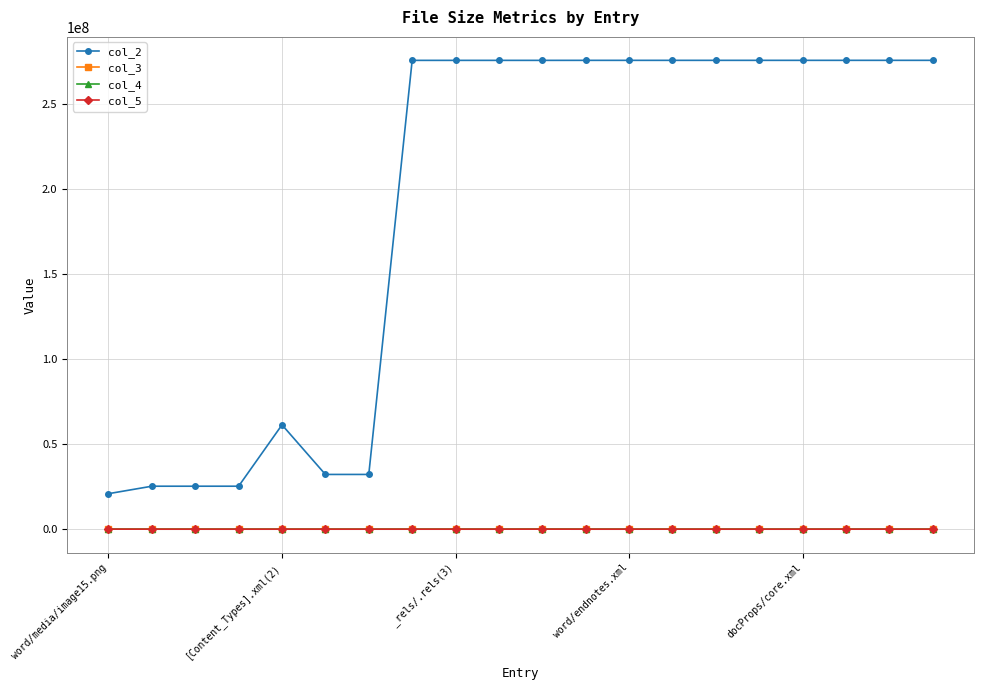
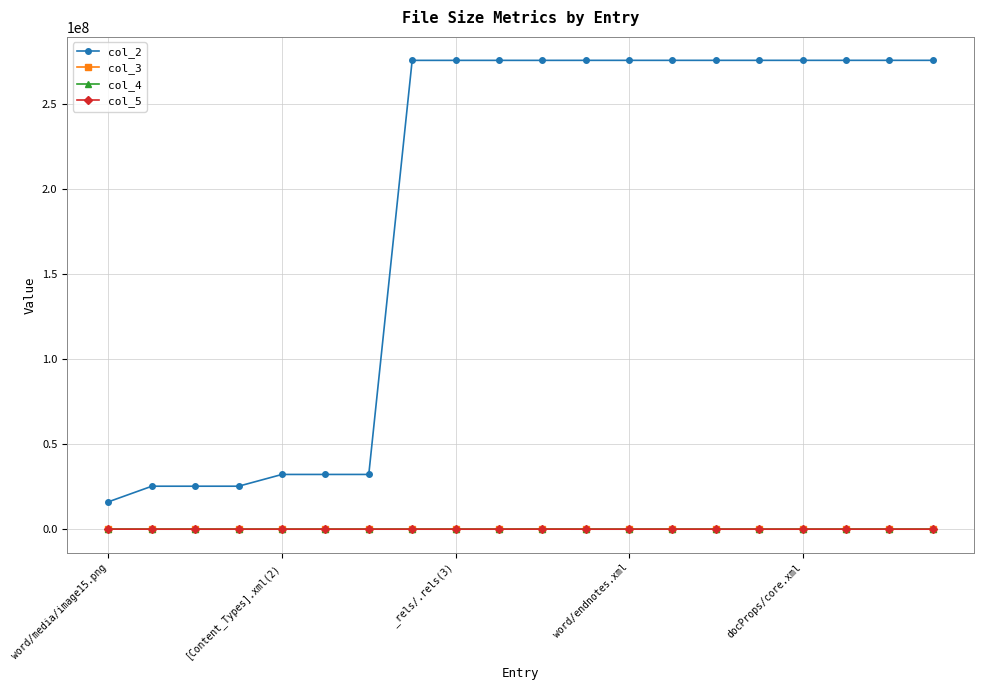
col_2, word/media/image15.png: 21000000 -> 16000000
col_2, [Content_Types].xml(2): 61000000 -> 32000000
